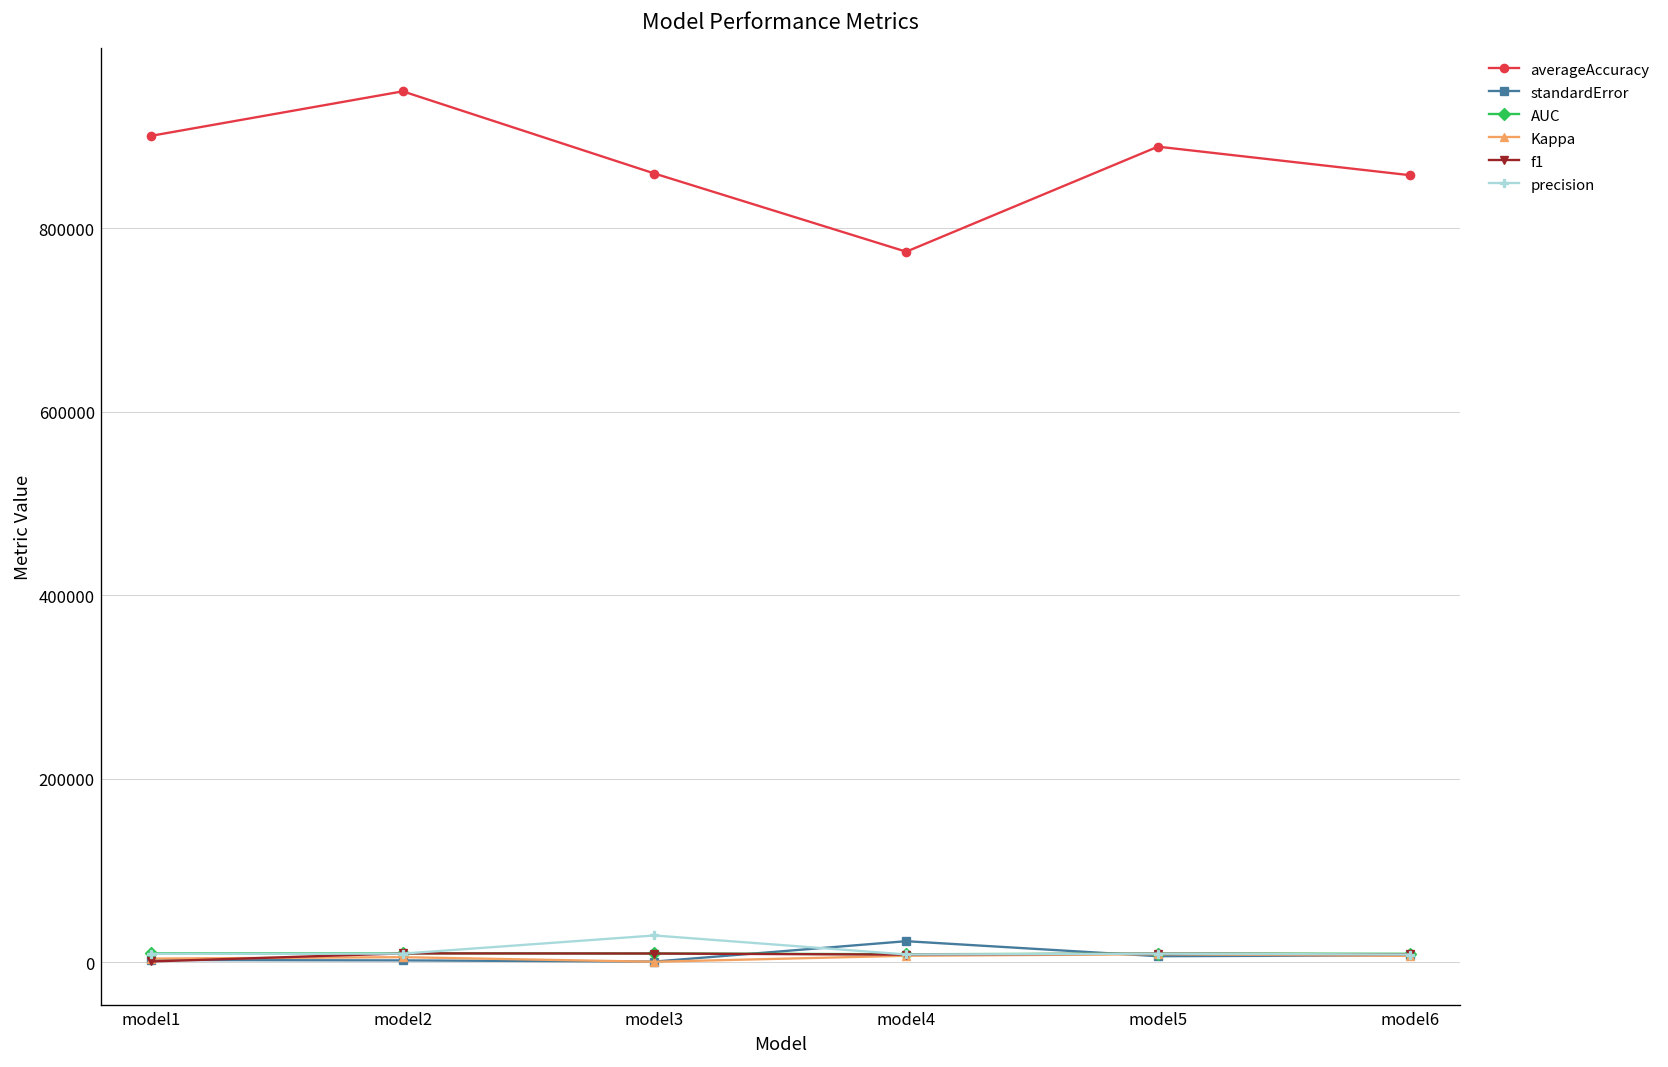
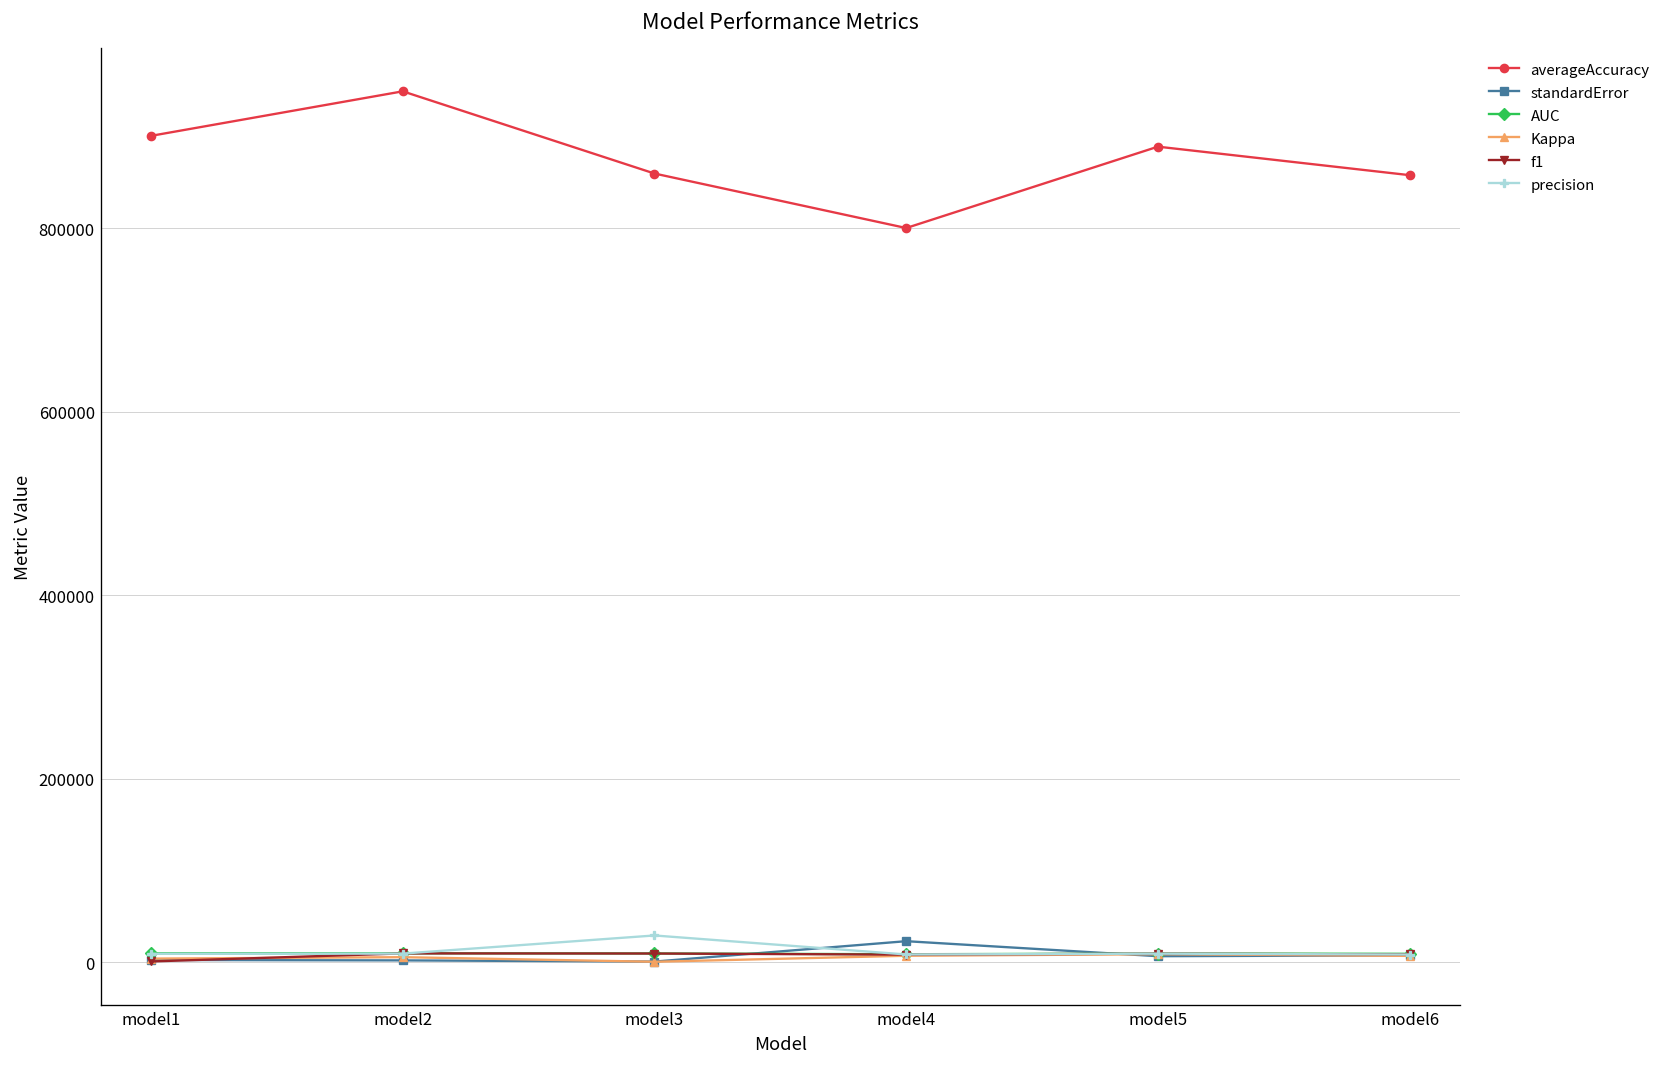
averageAccuracy, model4: 770000 -> 800000
